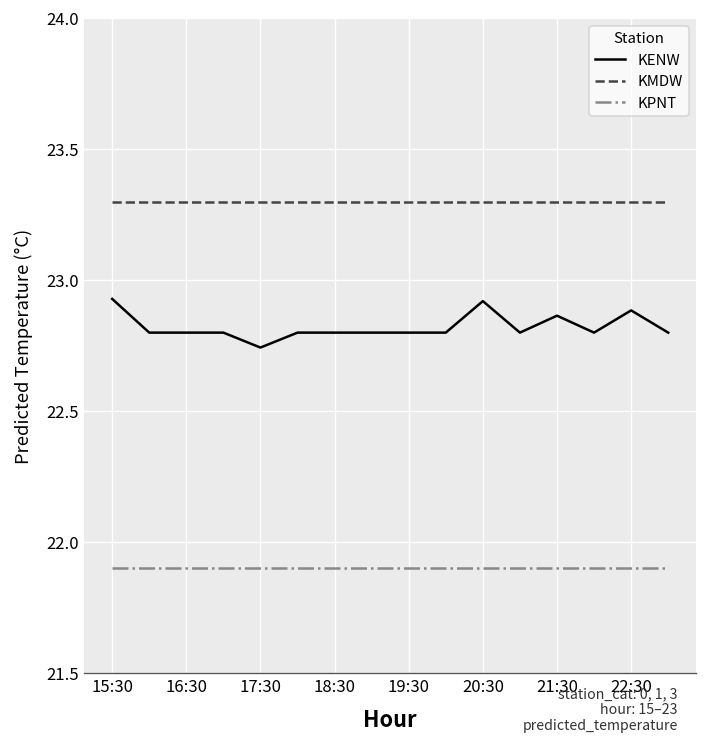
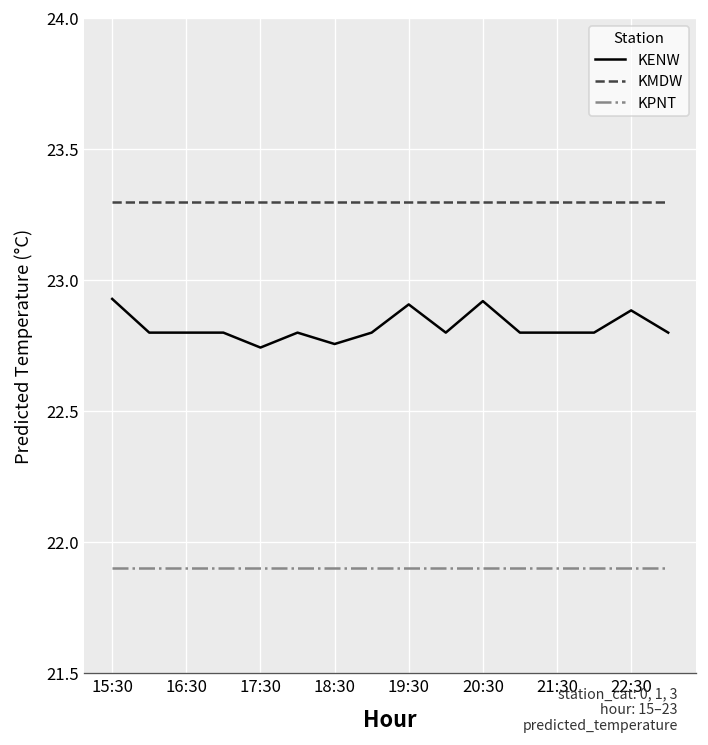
KENW, 18:30: 22.80 -> 22.76
KENW, 19:30: 22.80 -> 22.91
KENW, 21:30: 22.86 -> 22.80
